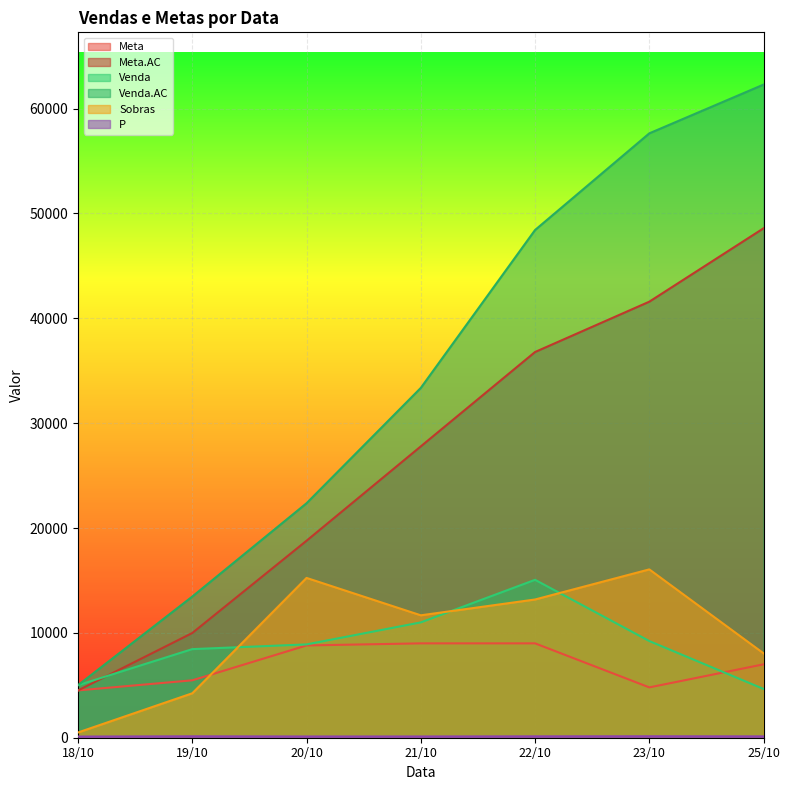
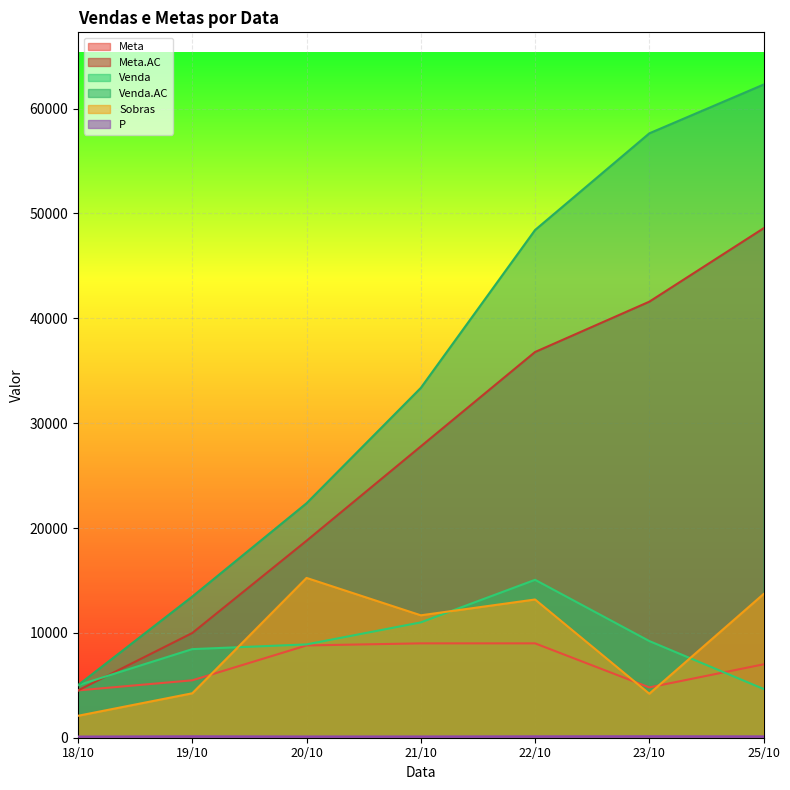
Sobras, 18/10: 500 -> 2100
Sobras, 23/10: 16100 -> 4200
Sobras, 25/10: 8000 -> 13700
